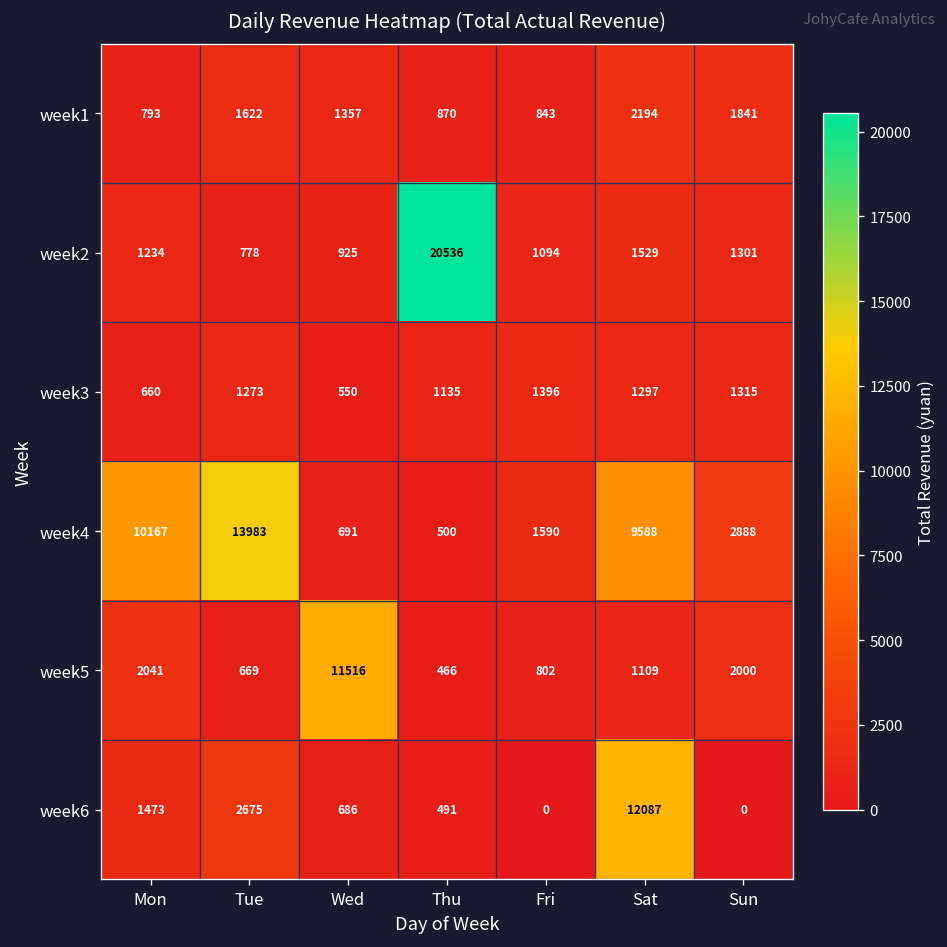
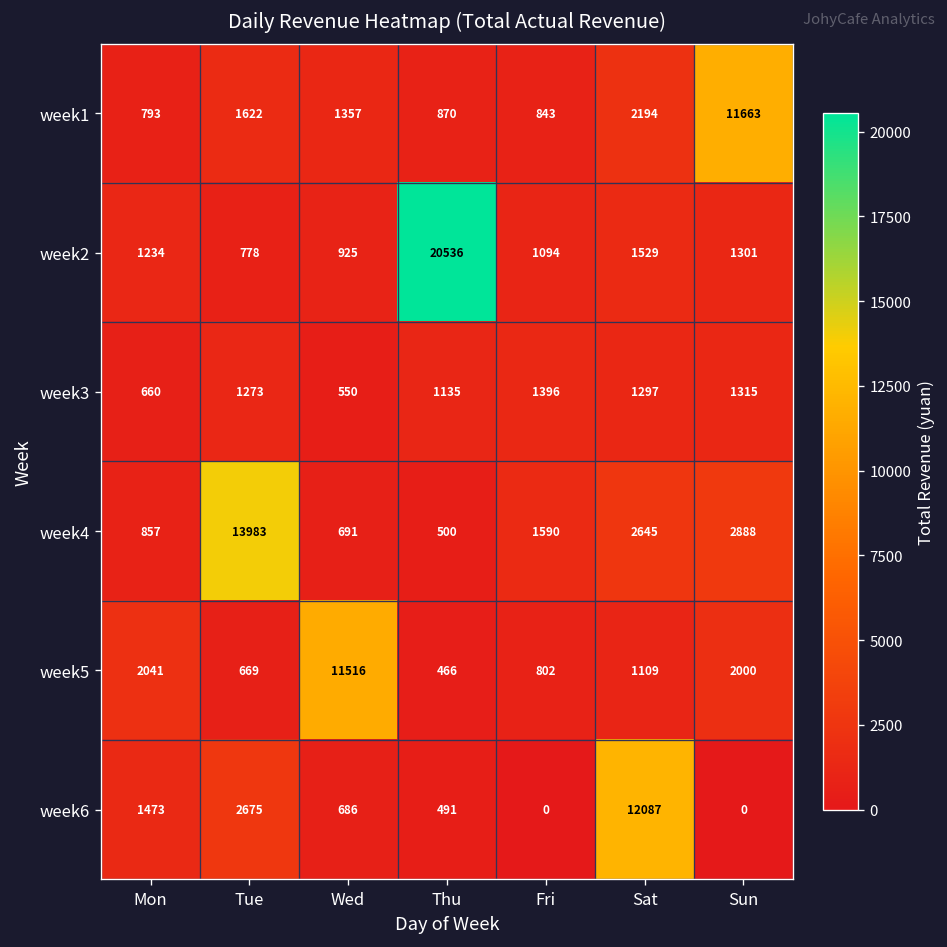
week1, Sun: 1841 -> 11663
week4, Mon: 10167 -> 857
week4, Sat: 9588 -> 2645
